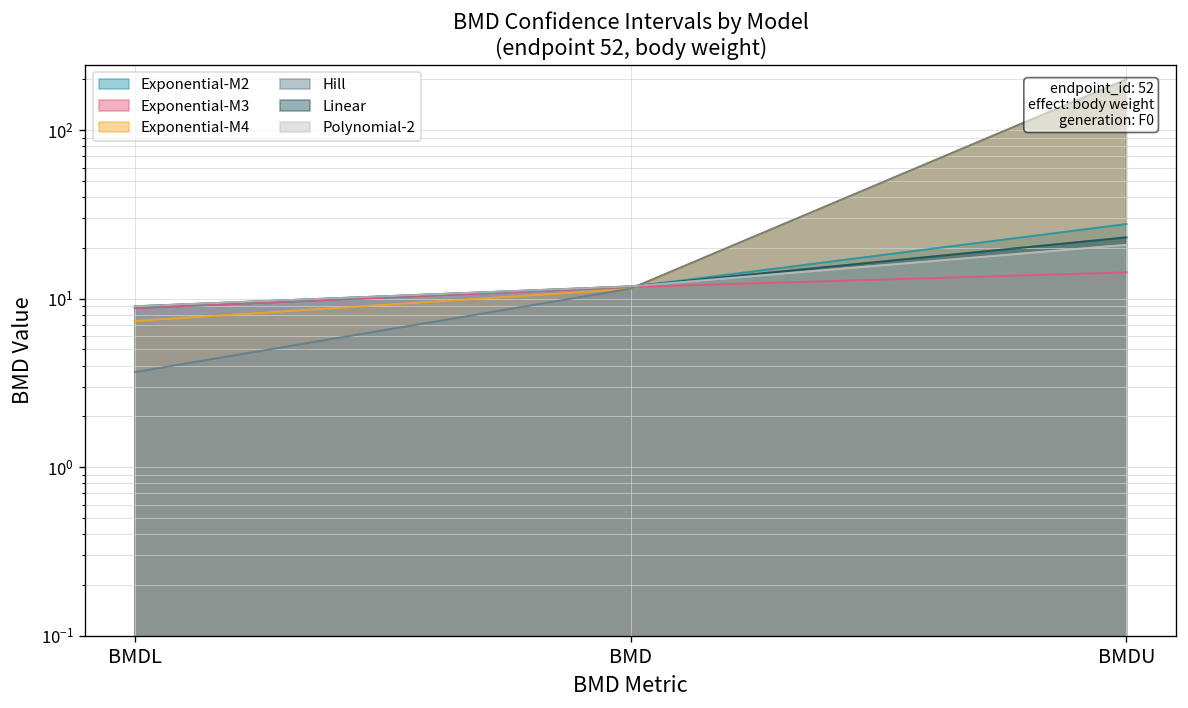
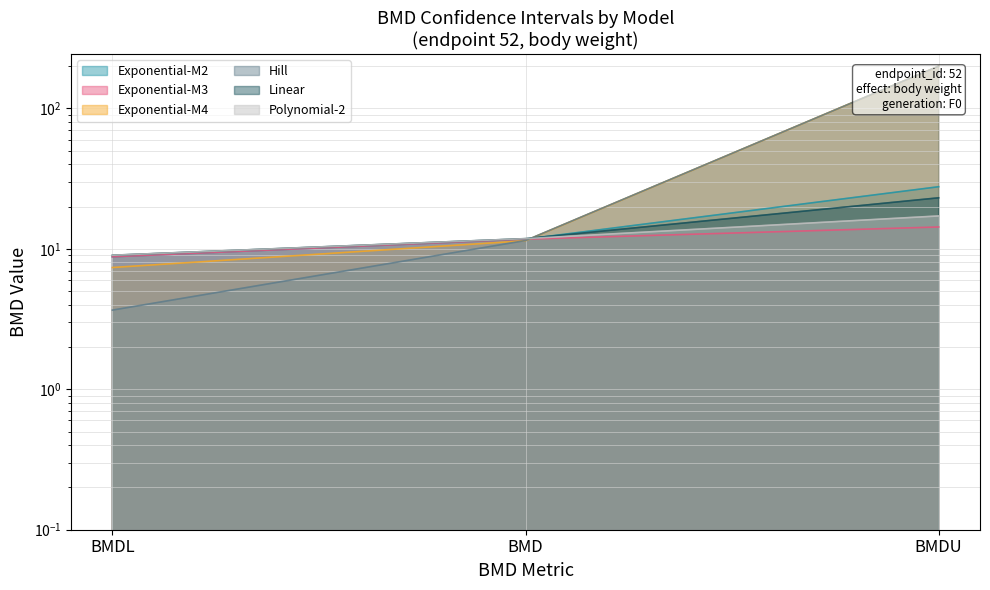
Polynomial-2, BMDU: 21 -> 17
